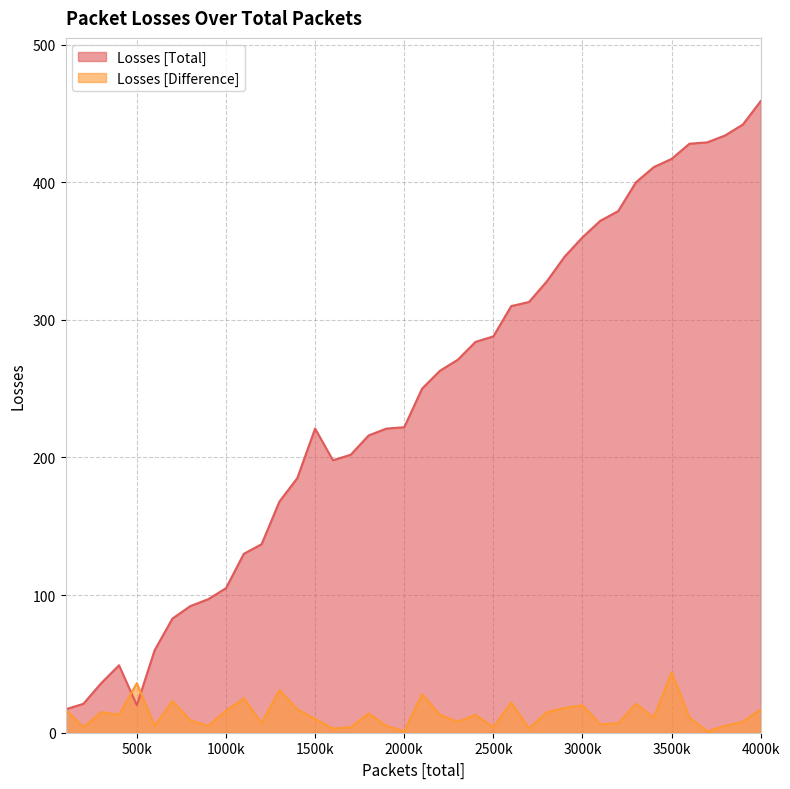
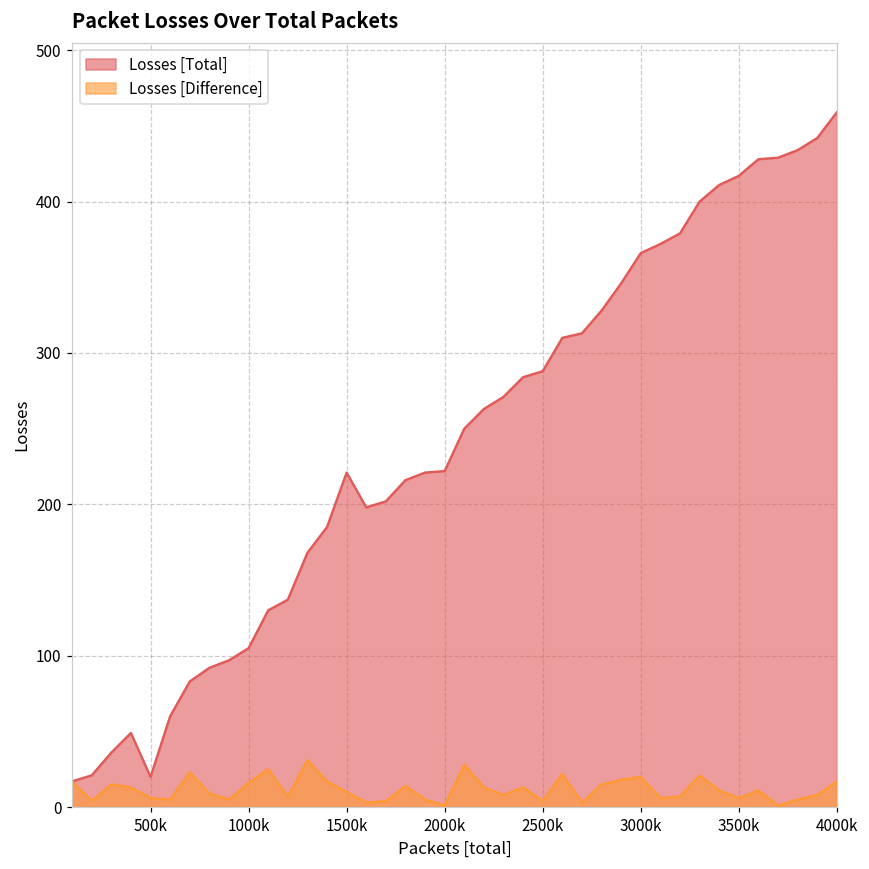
Losses [Difference], 500k: 36 -> 6
Losses [Total], 3000k: 360 -> 366
Losses [Difference], 3500k: 44 -> 6
